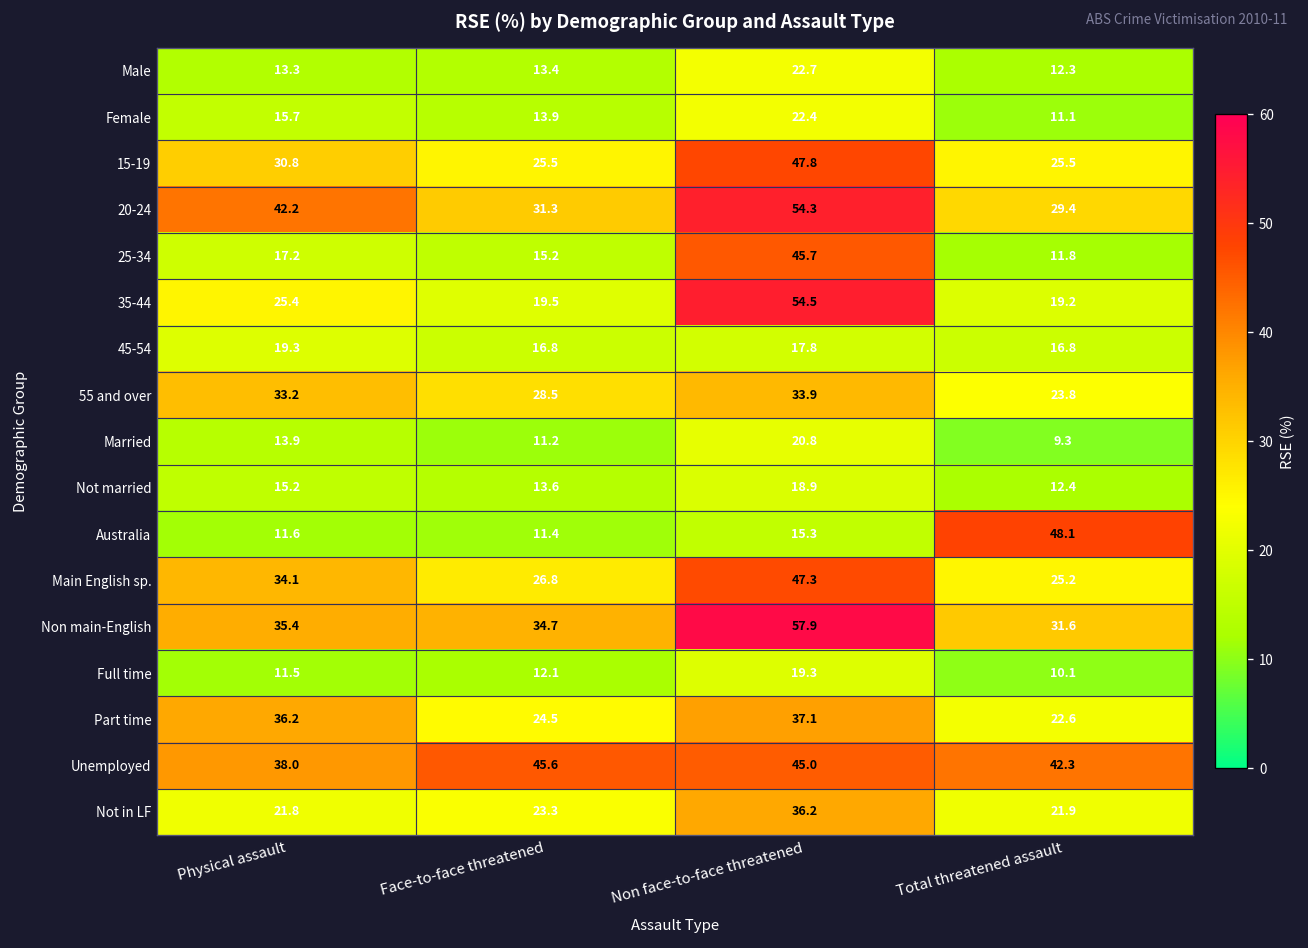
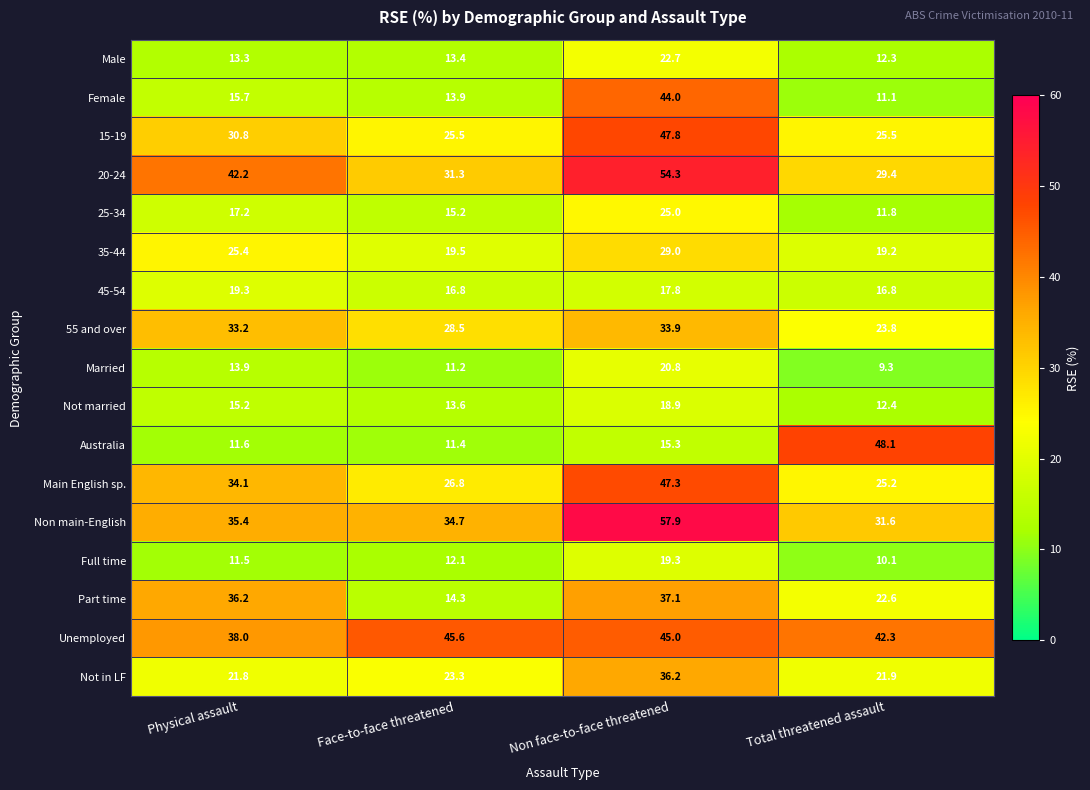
Female, Non face-to-face threatened: 22.4 -> 44.0
25-34, Non face-to-face threatened: 45.7 -> 25.0
35-44, Non face-to-face threatened: 54.5 -> 29.0
Part time, Face-to-face threatened: 24.5 -> 14.3
